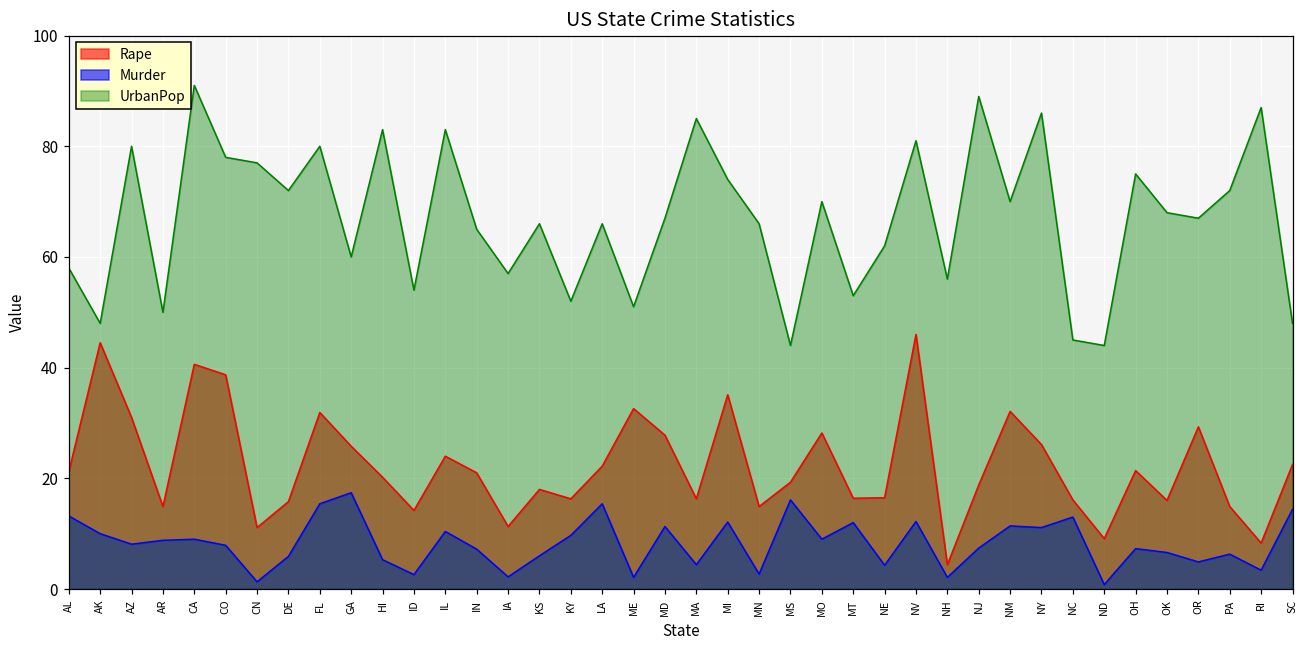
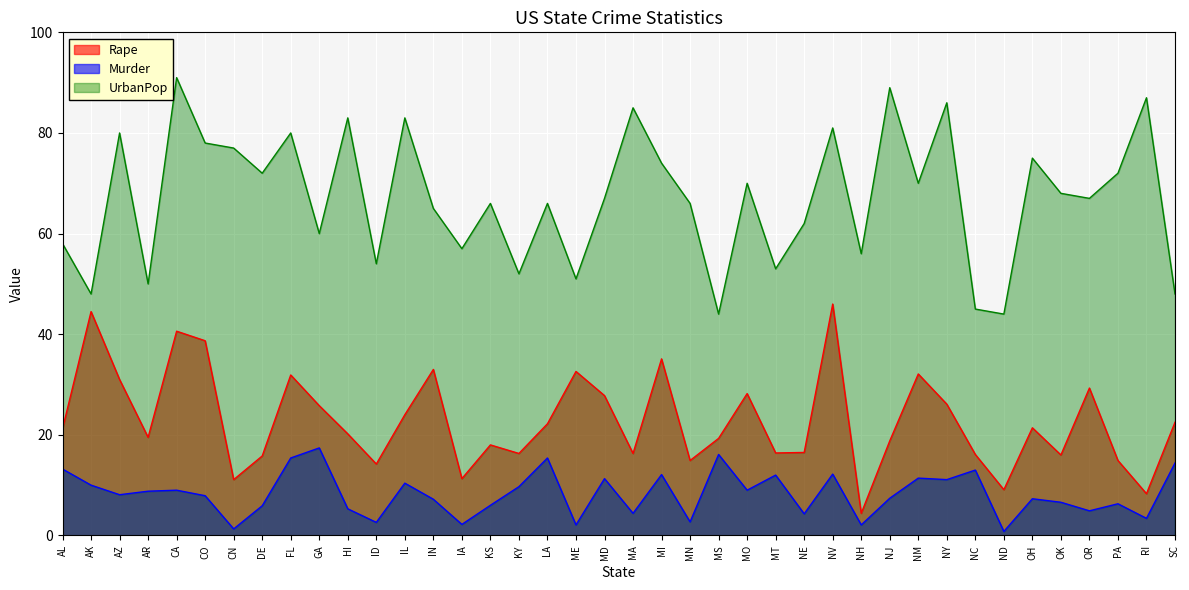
Rape, AR: 15 -> 20
Rape, IN: 21 -> 33
